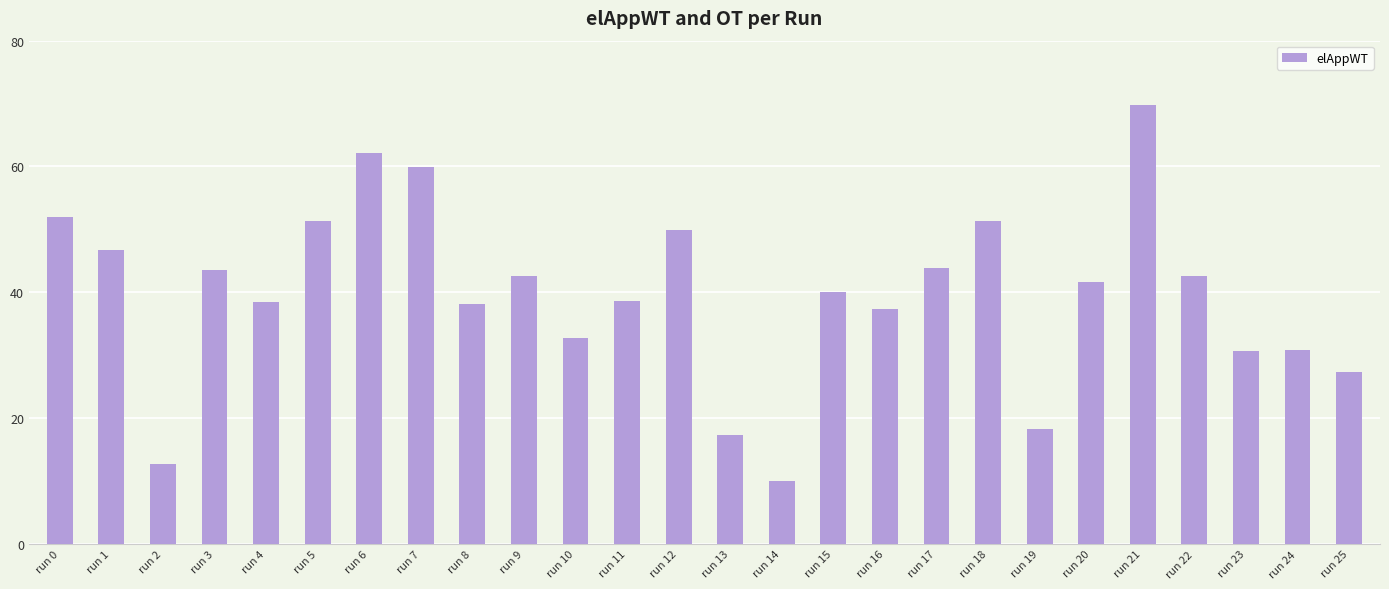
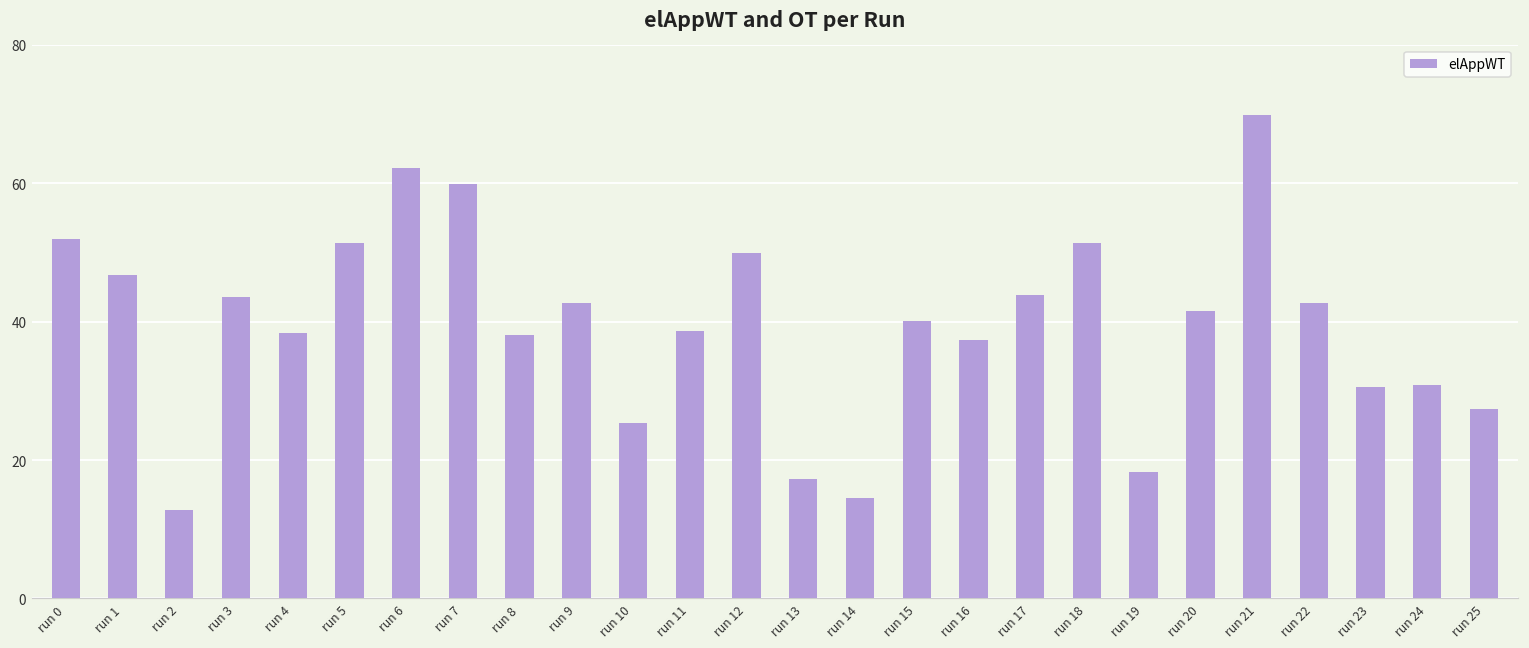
run 10: 33 -> 25
run 14: 10 -> 14
